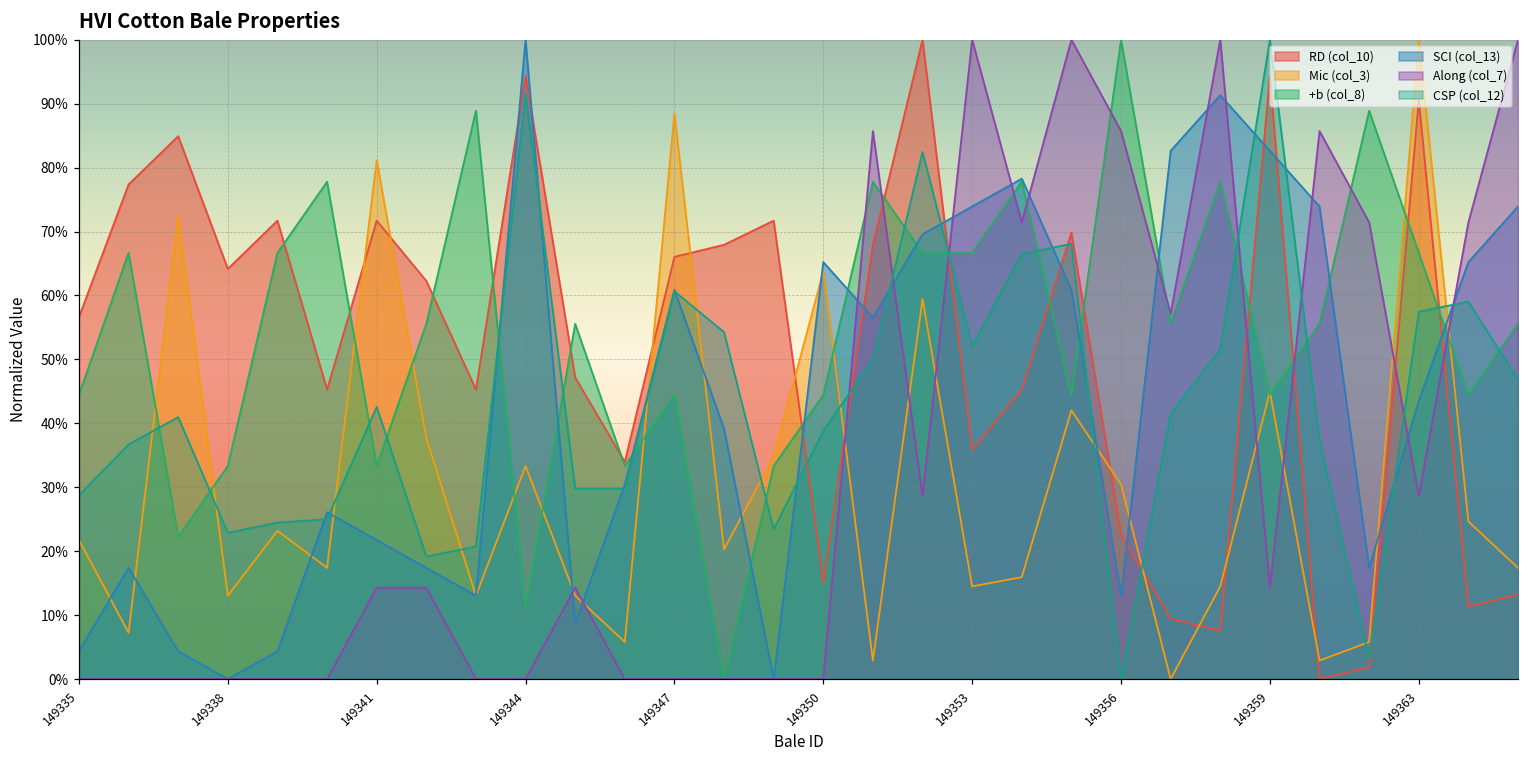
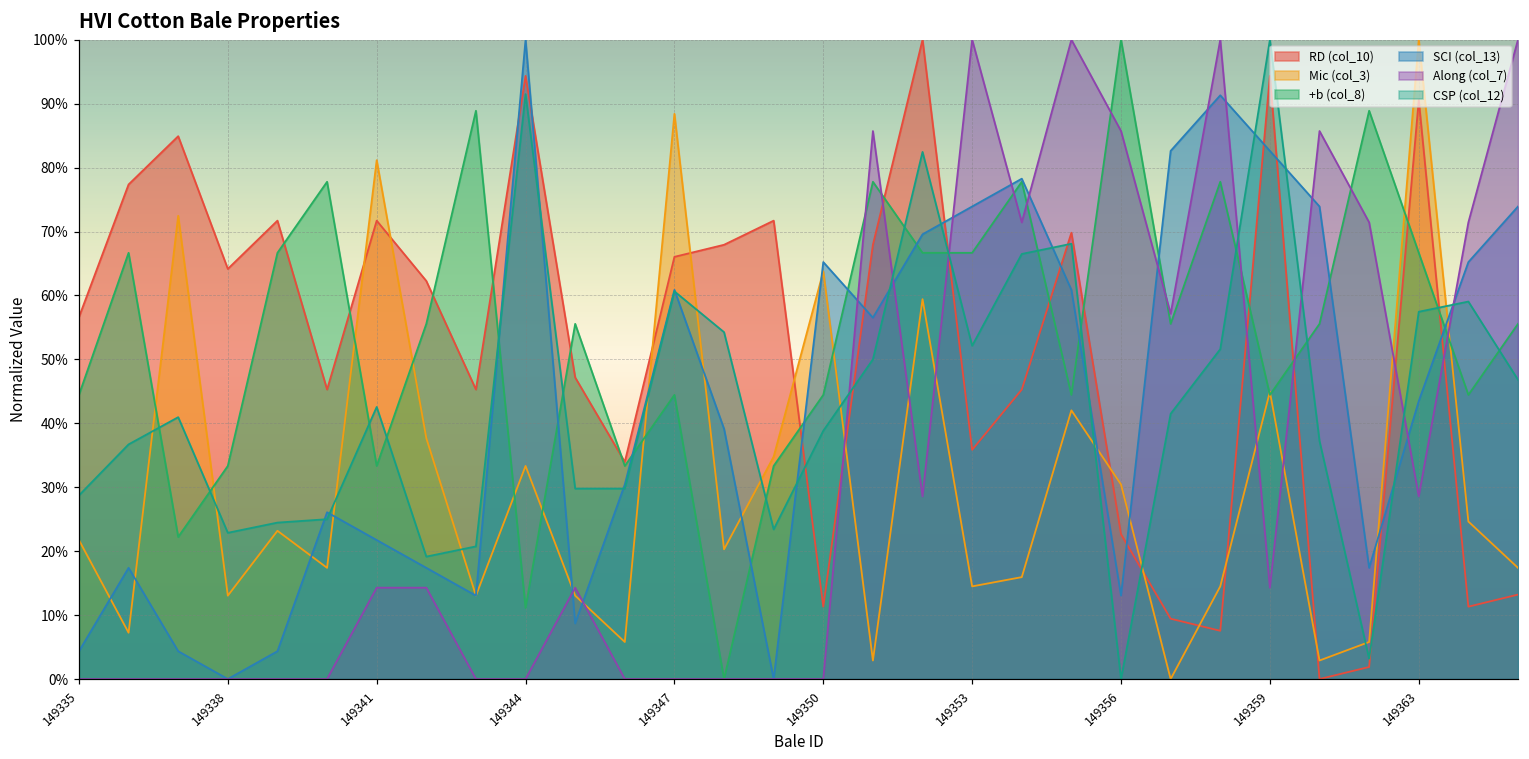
RD (col_10), 149350: 15% -> 11%
